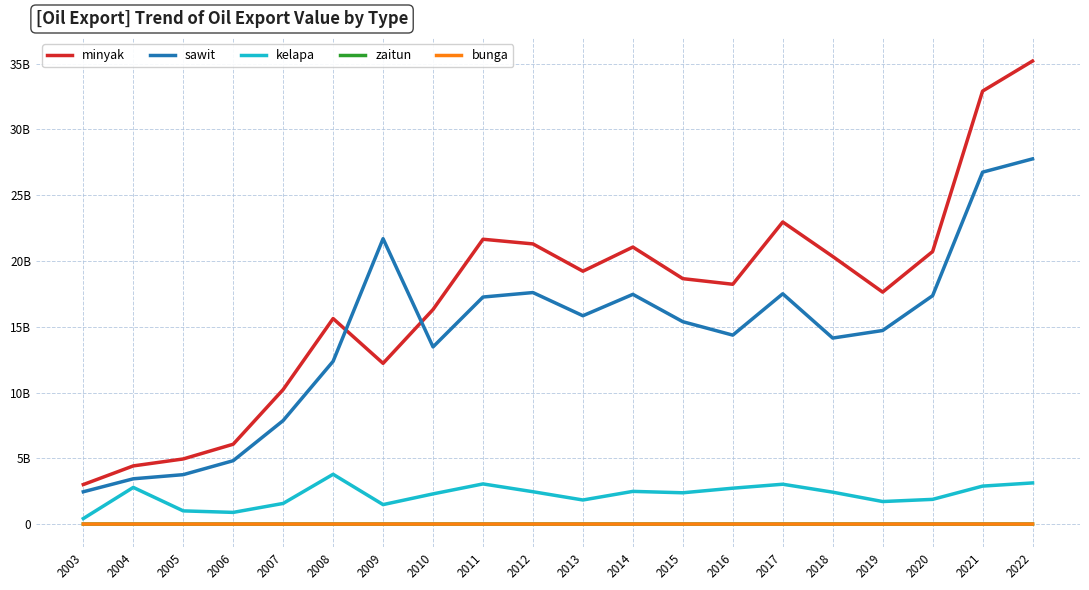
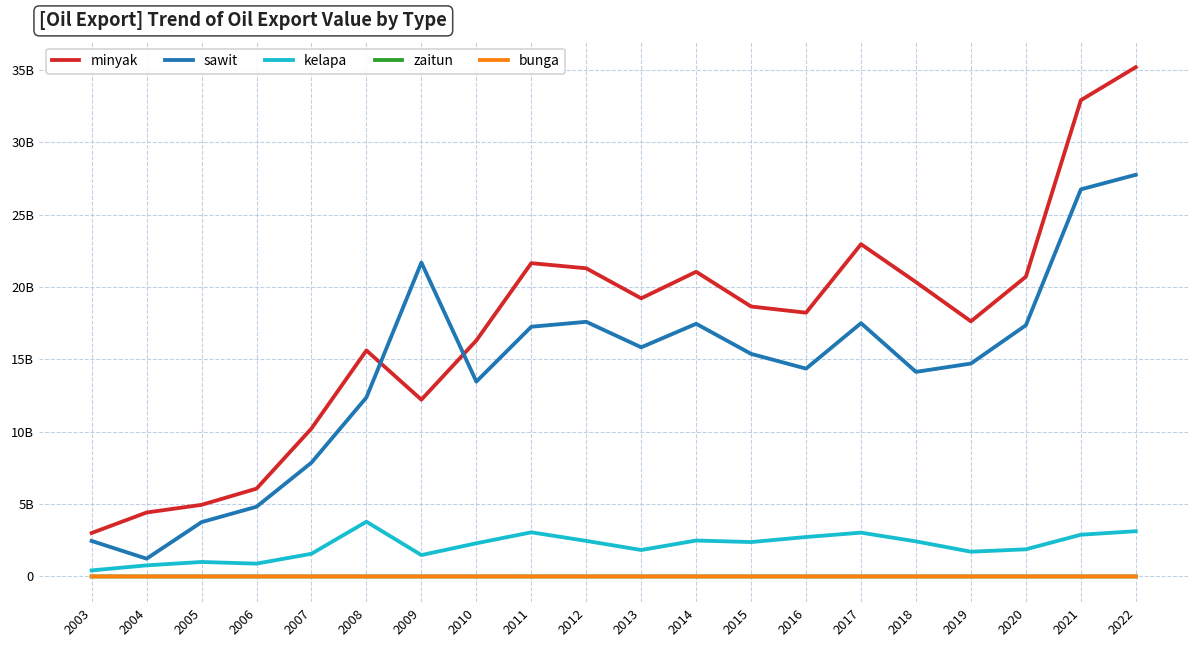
sawit, 2004: 3400000000 -> 1200000000
kelapa, 2004: 2800000000 -> 800000000
